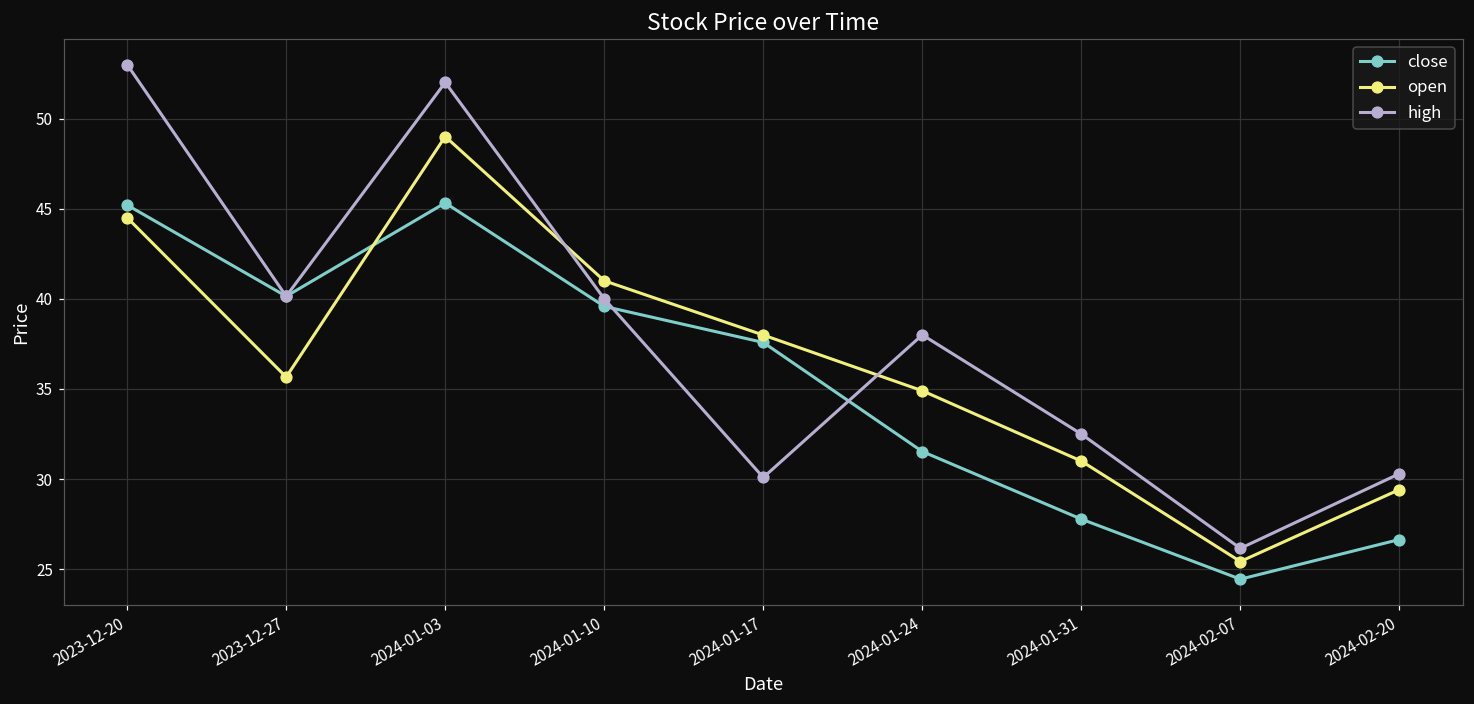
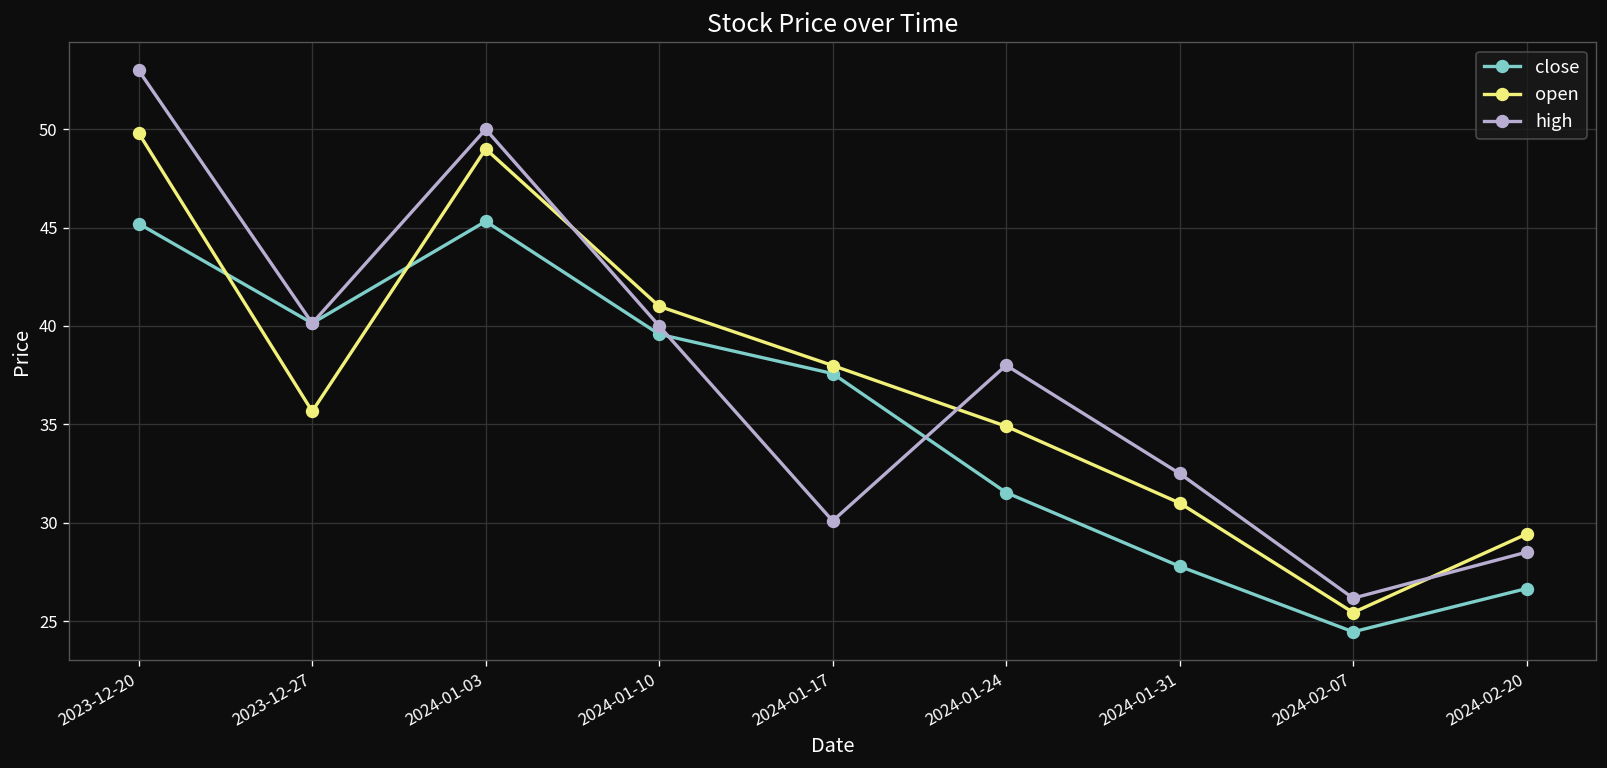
open, 2023-12-20: 44.5 -> 49.8
high, 2024-01-03: 52 -> 50
high, 2024-02-20: 30.3 -> 28.5
